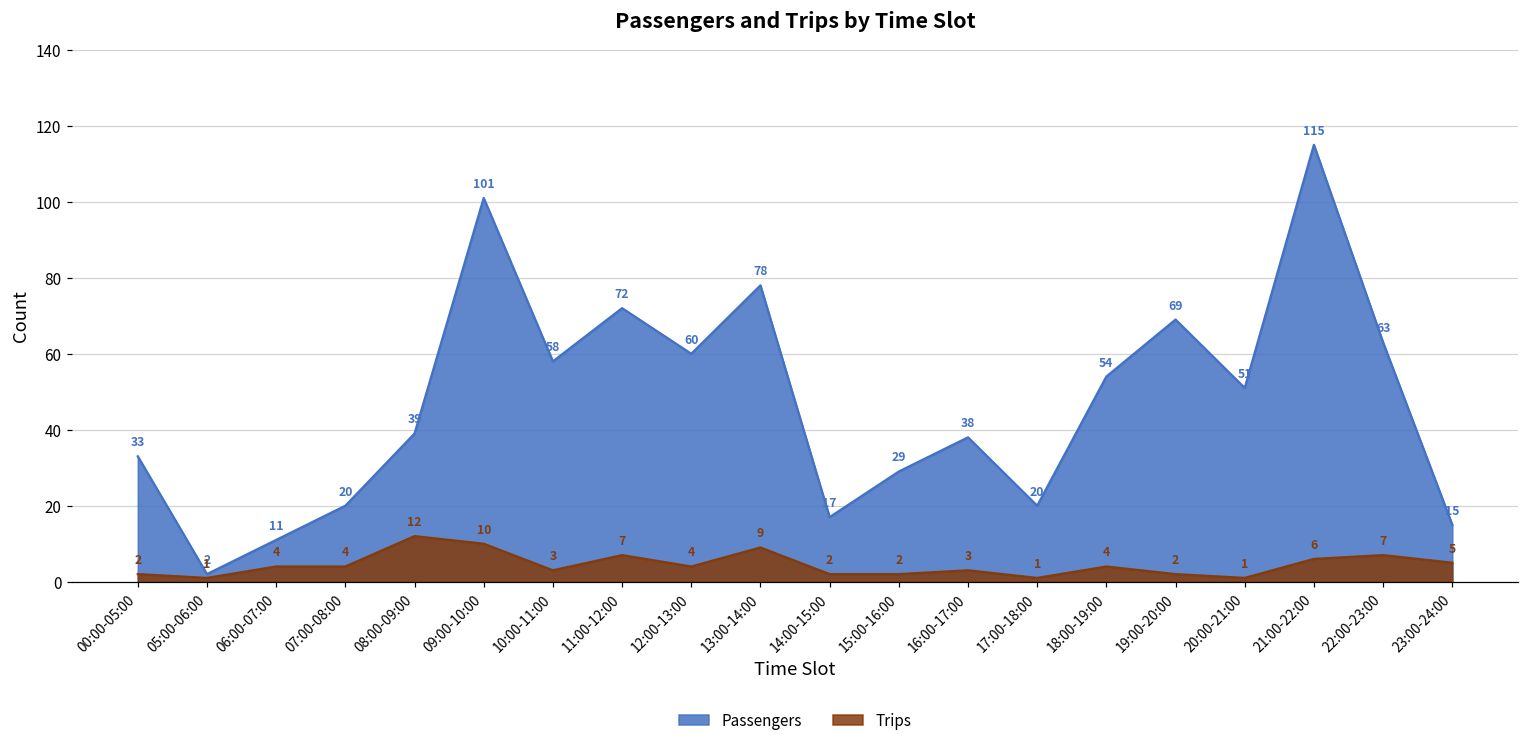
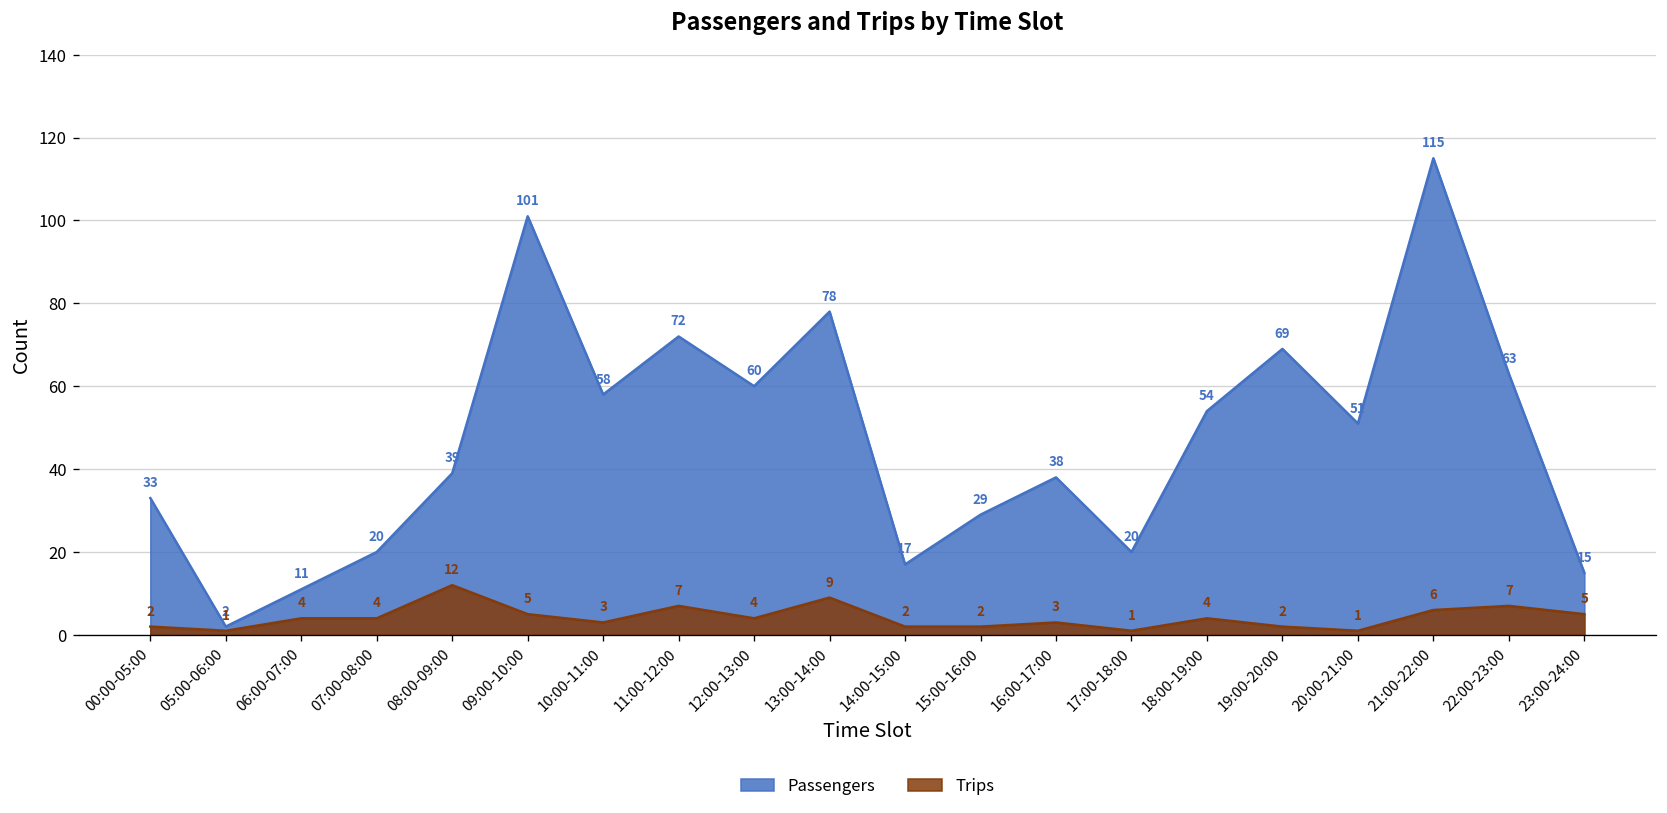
Trips, 09:00-10:00: 10 -> 5
